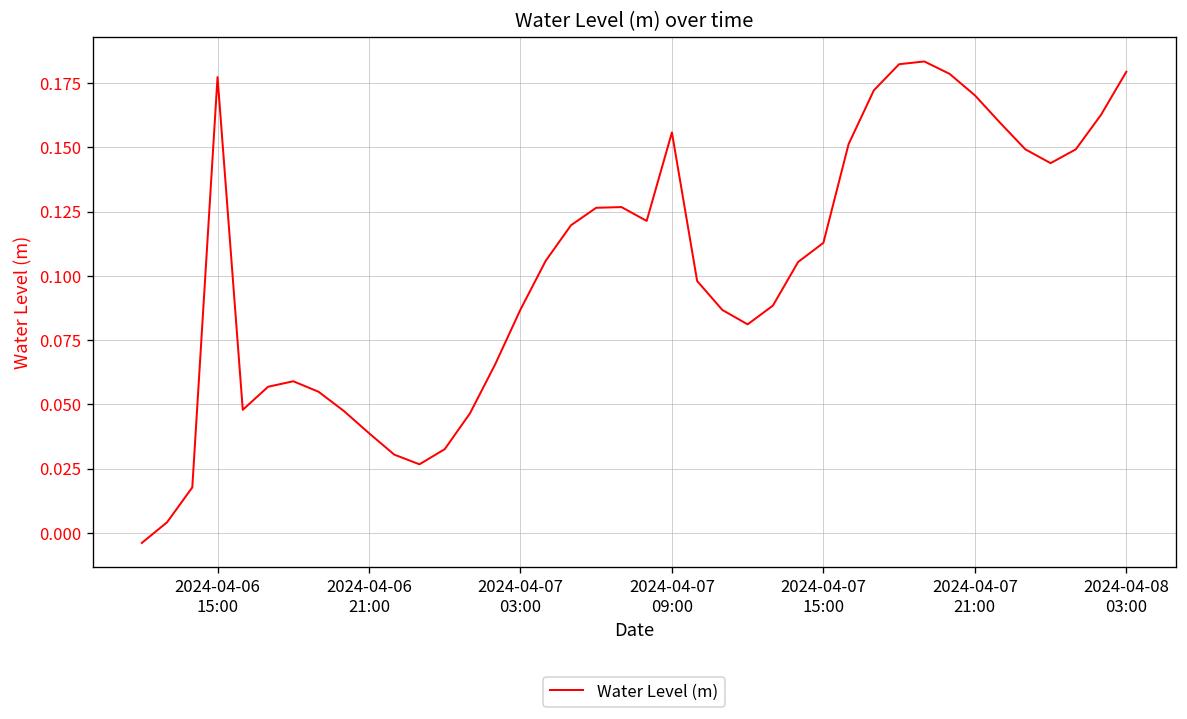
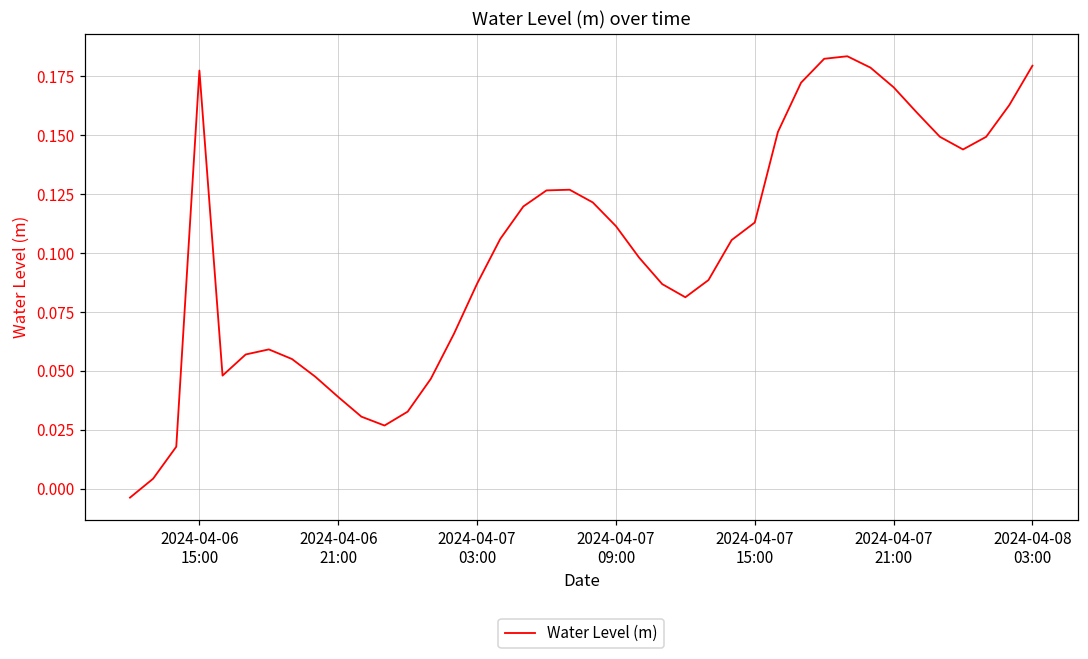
2024-04-07 09:00: 0.156 -> 0.111
